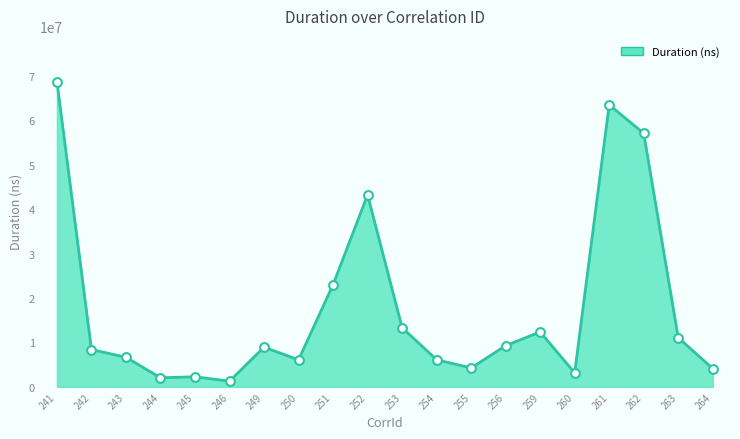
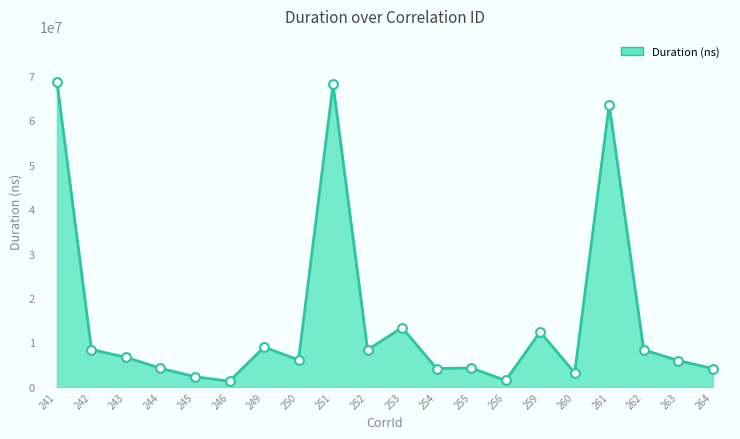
244: 2000000 -> 4000000
251: 23000000 -> 68000000
252: 43000000 -> 8000000
254: 6000000 -> 4000000
256: 9000000 -> 1000000
262: 57000000 -> 8000000
263: 11000000 -> 6000000
